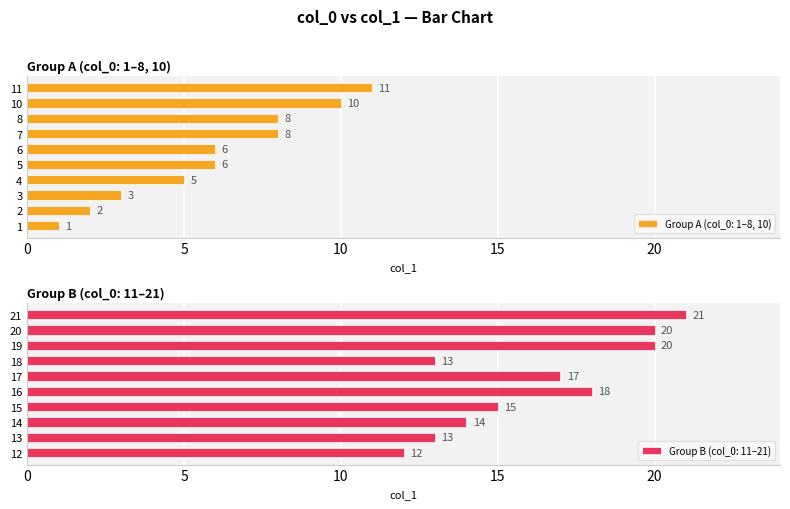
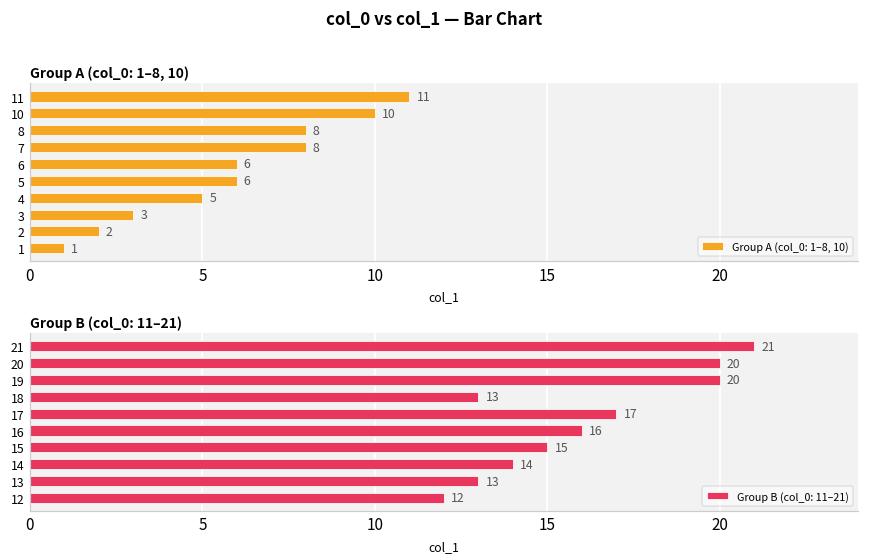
Group B (col_0: 11–21), 16: 18 -> 16
